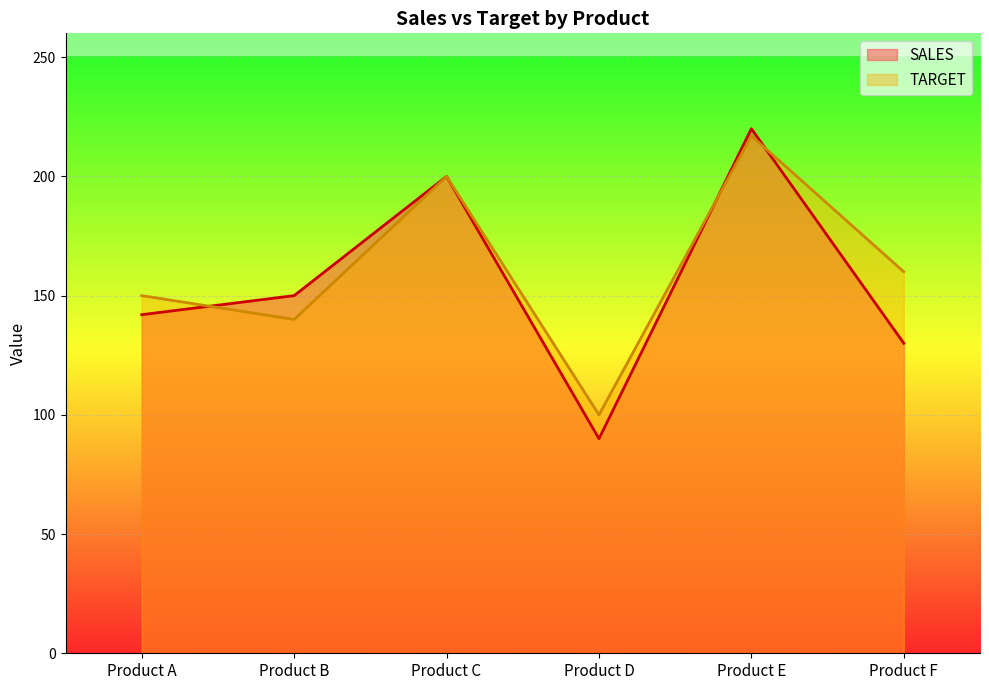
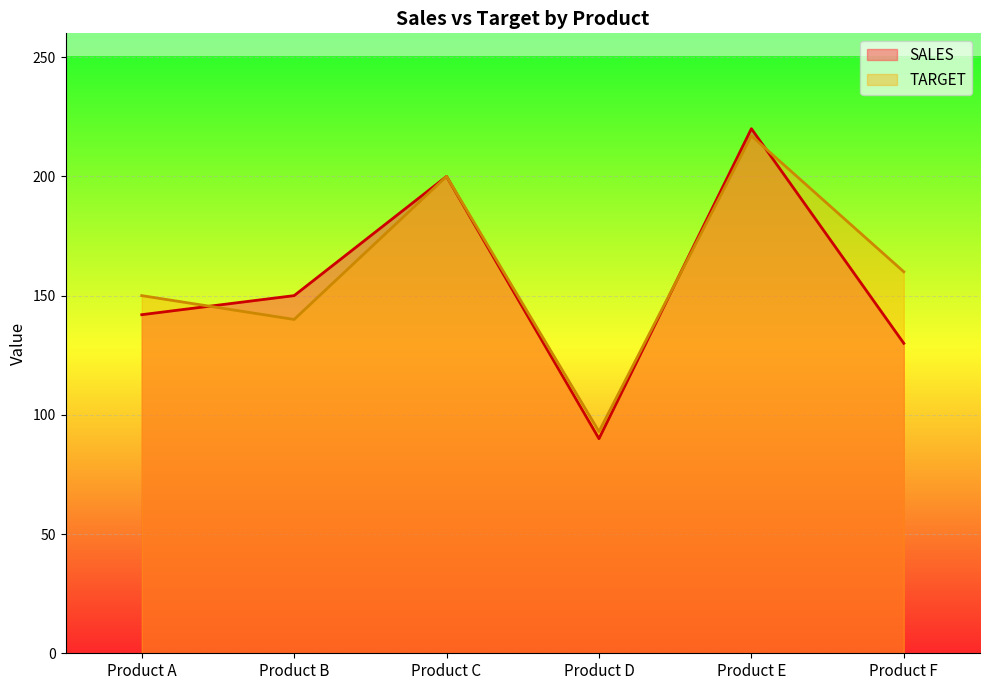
TARGET, Product D: 100 -> 93
